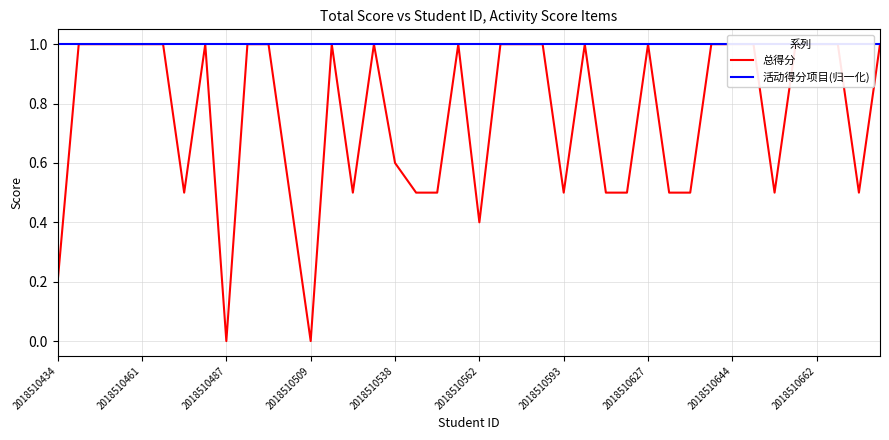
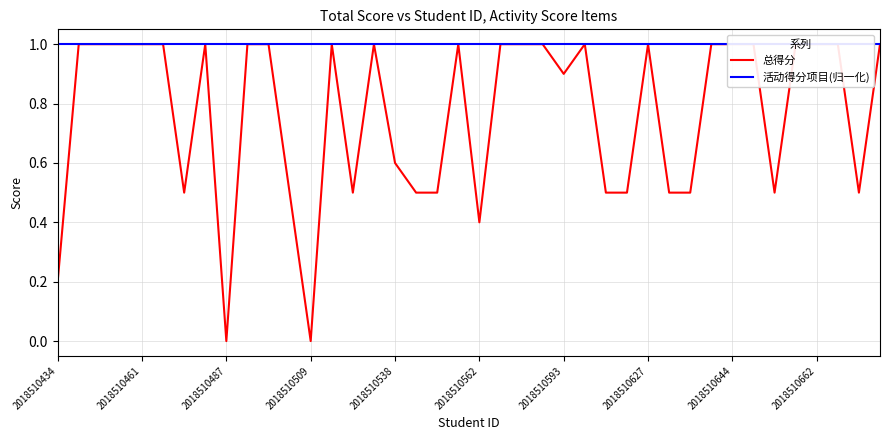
总得分, 2018510593: 0.5 -> 0.9
